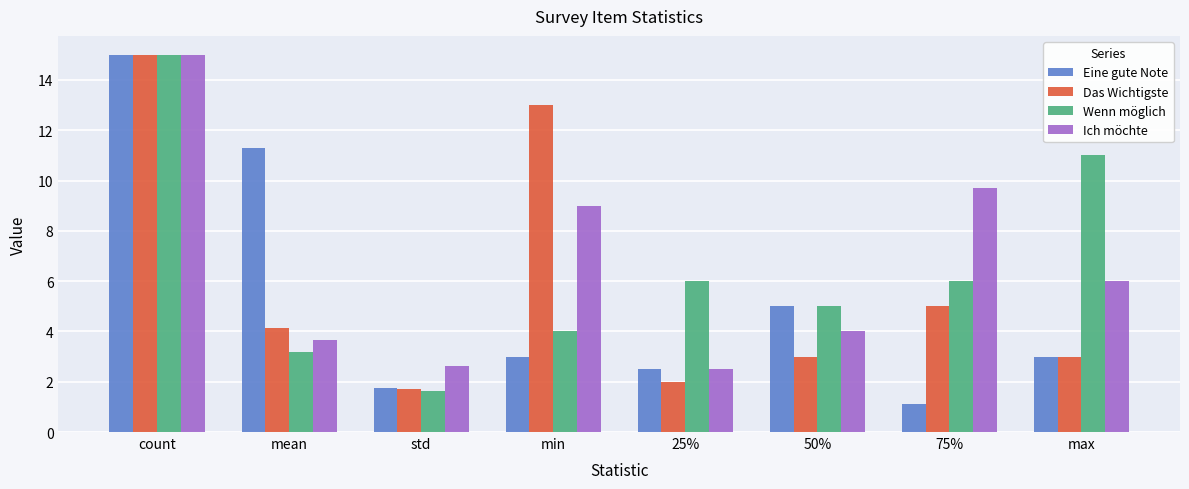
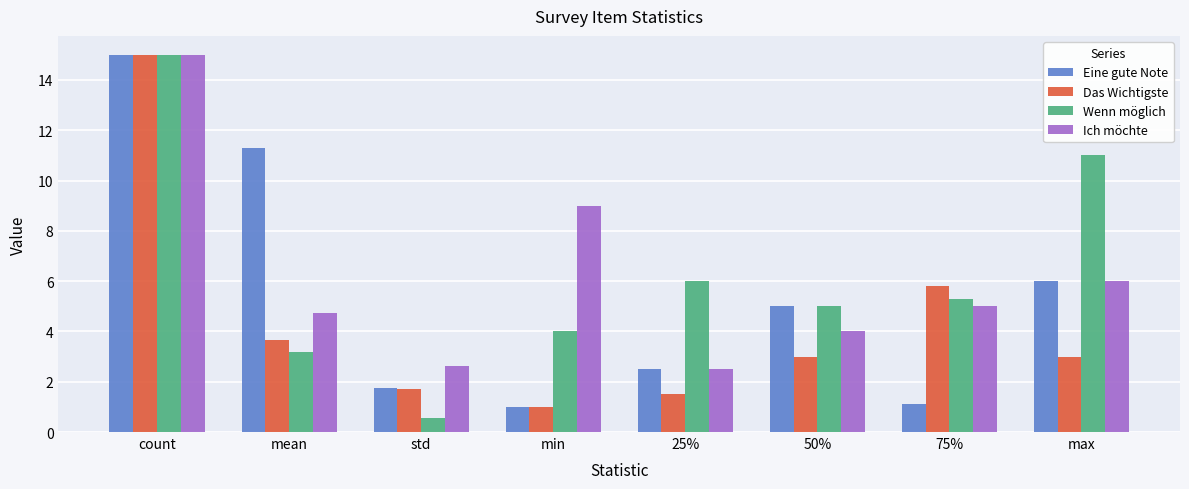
Das Wichtigste, mean: 4.1 -> 3.7
Ich möchte, mean: 3.7 -> 4.7
Wenn möglich, std: 1.6 -> 0.5
Eine gute Note, min: 3 -> 1
Das Wichtigste, min: 13 -> 1
Das Wichtigste, 25%: 2.0 -> 1.5
Das Wichtigste, 75%: 5.0 -> 5.8
Wenn möglich, 75%: 6.0 -> 5.3
Ich möchte, 75%: 9.7 -> 5.0
Eine gute Note, max: 3 -> 6
